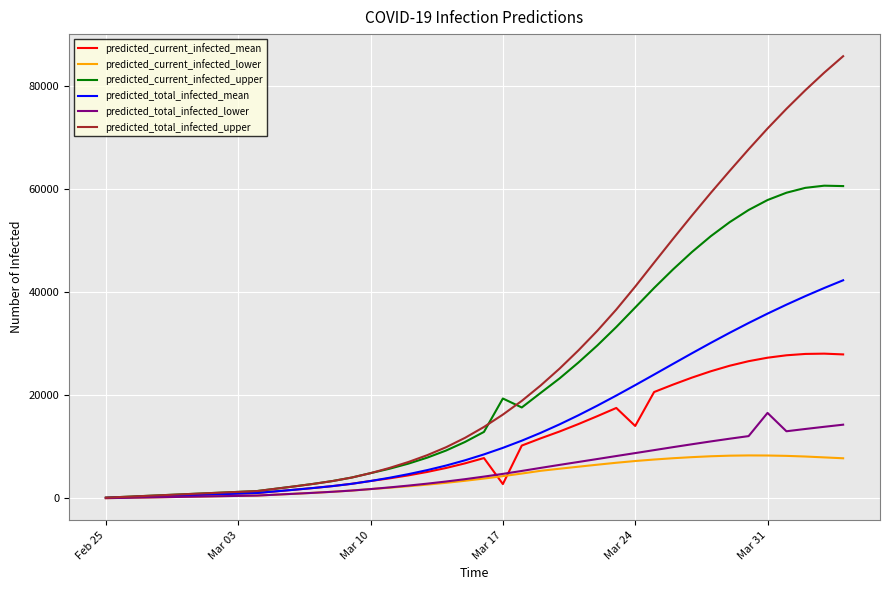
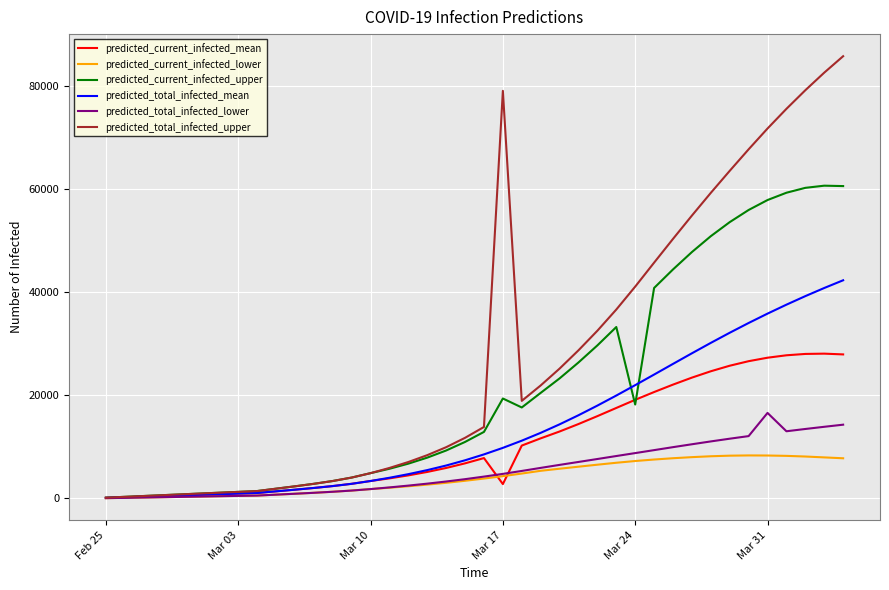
predicted_total_infected_upper, Mar 17: 16000 -> 79000
predicted_current_infected_mean, Mar 24: 14000 -> 19000
predicted_current_infected_upper, Mar 24: 37000 -> 18000
